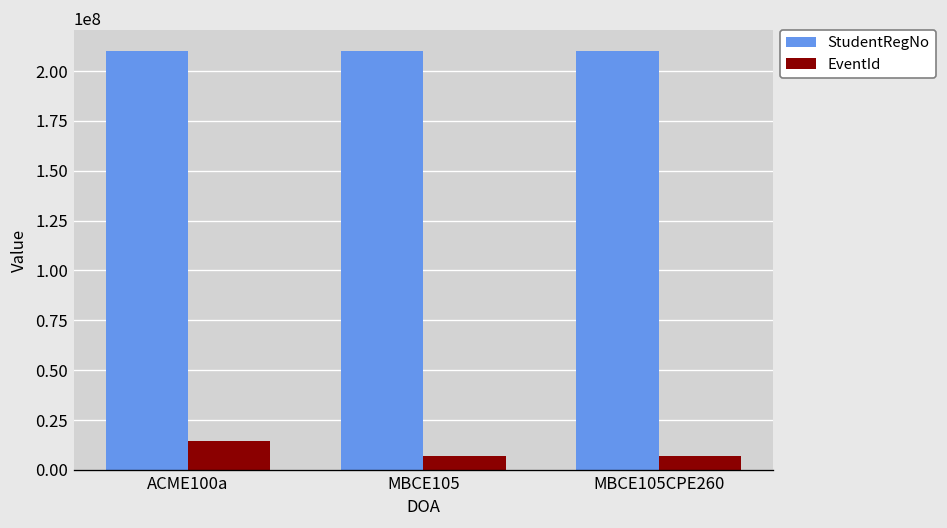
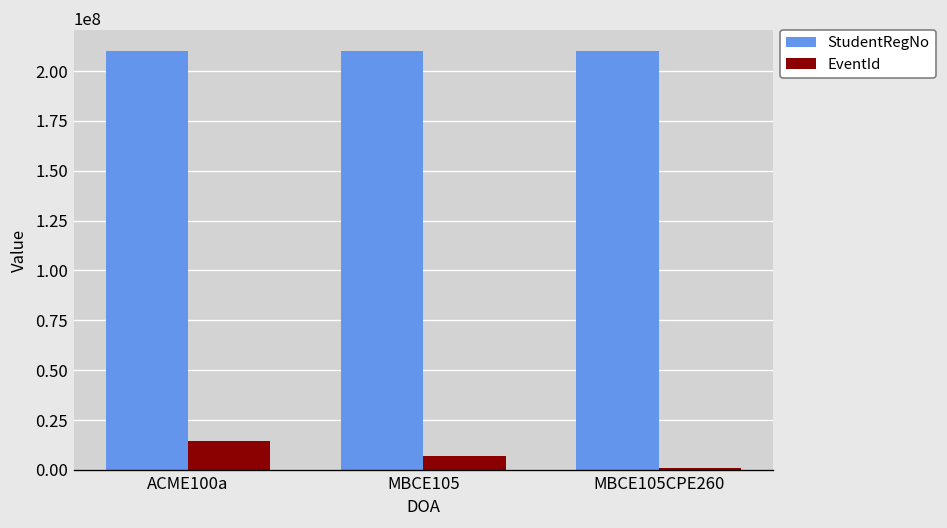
EventId, MBCE105CPE260: 7000000 -> 1000000
